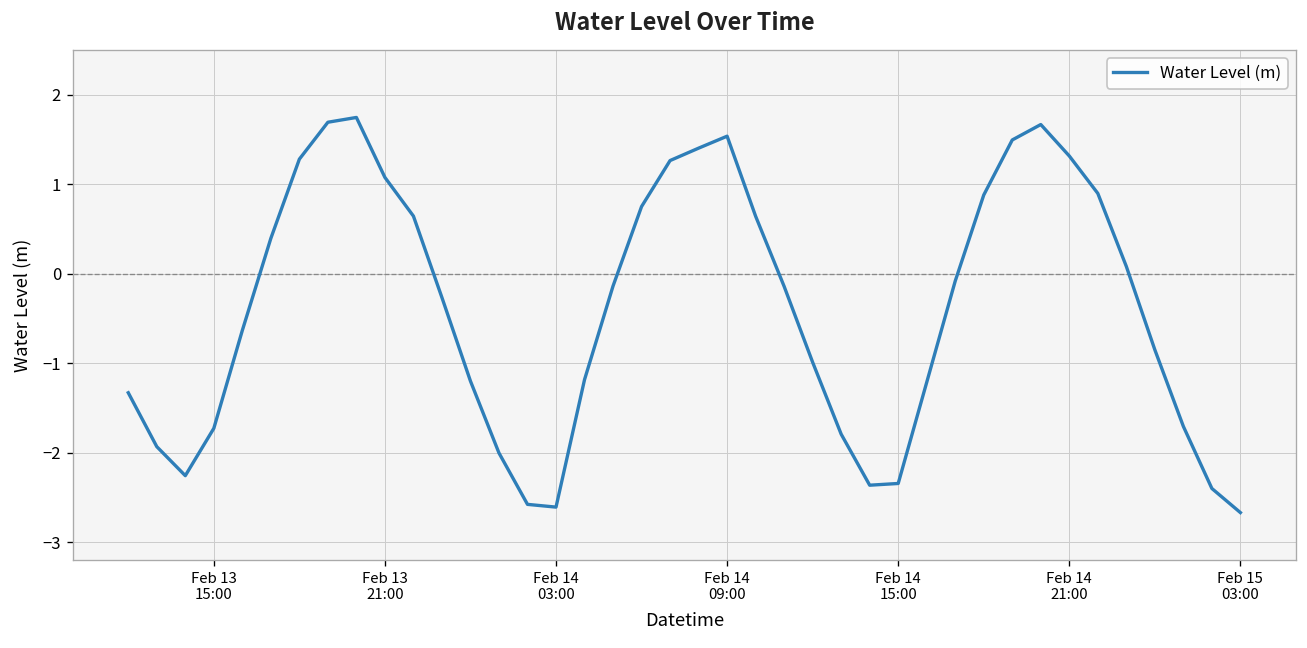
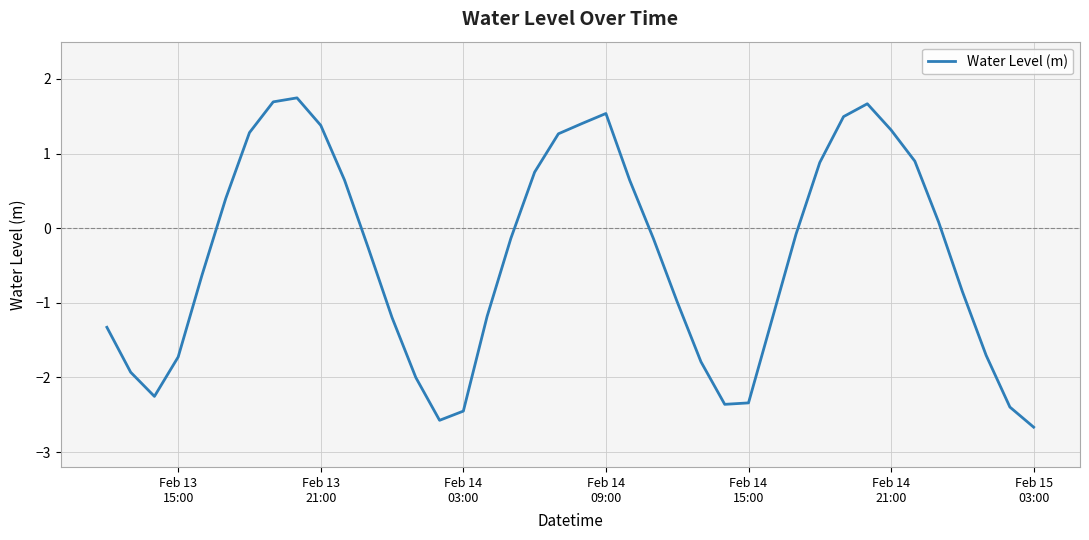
Feb 13 21:00: 1.1 -> 1.4
Feb 14 03:00: -2.6 -> -2.5
